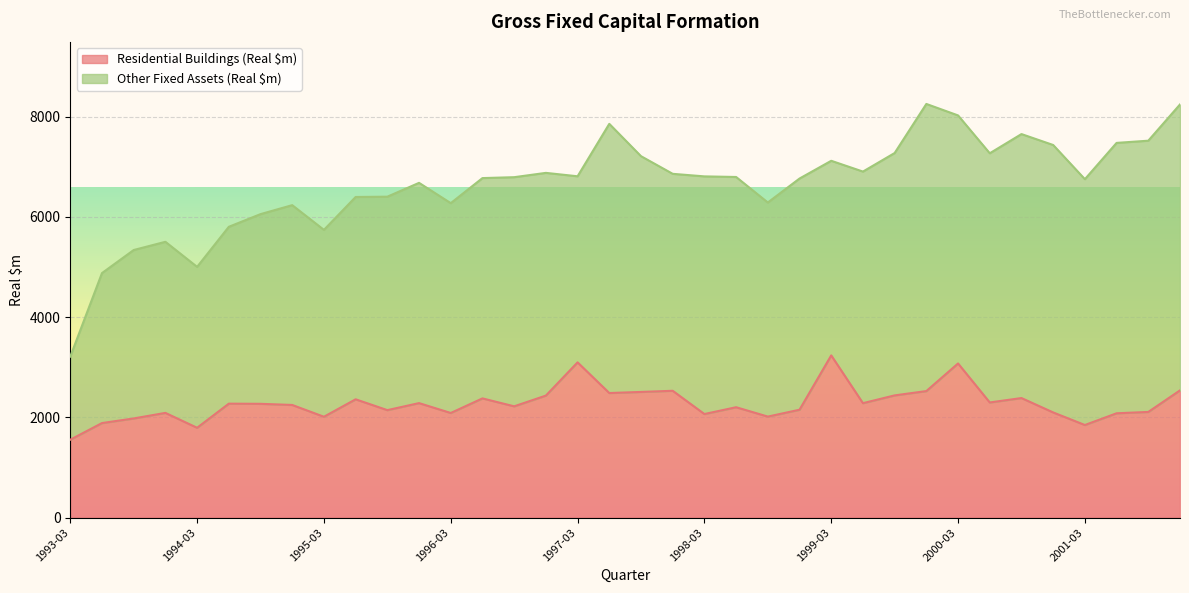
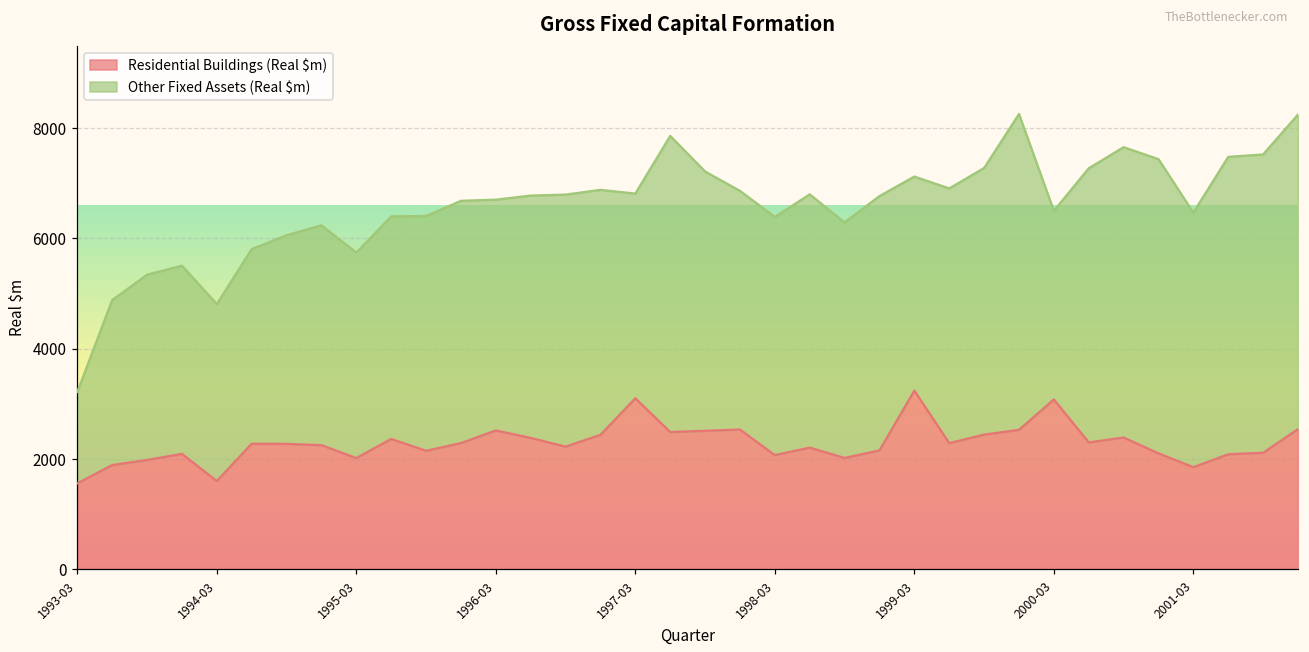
Residential Buildings (Real $m), 1994-03: 1800 -> 1600
Residential Buildings (Real $m), 1996-03: 2100 -> 2500
Other Fixed Assets (Real $m), 1998-03: 4700 -> 4300
Other Fixed Assets (Real $m), 2000-03: 4900 -> 3400
Other Fixed Assets (Real $m), 2001-03: 4900 -> 4600
